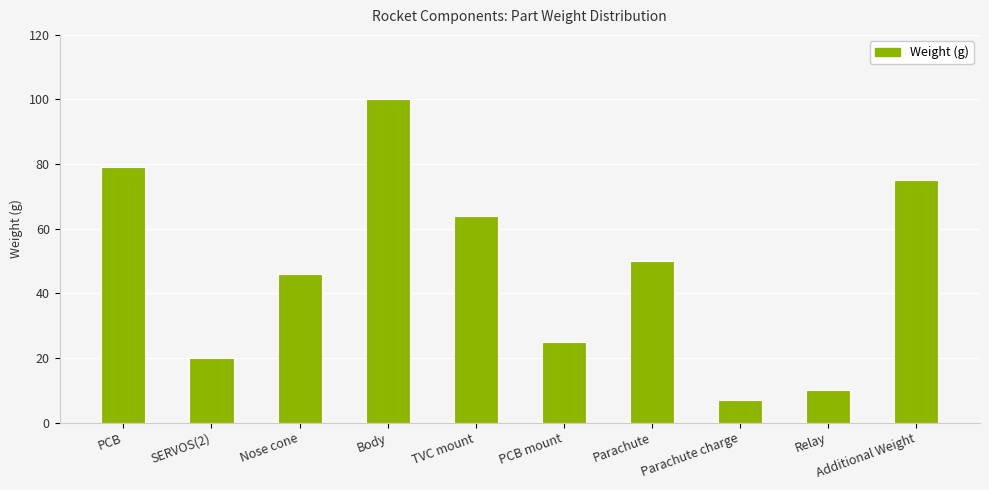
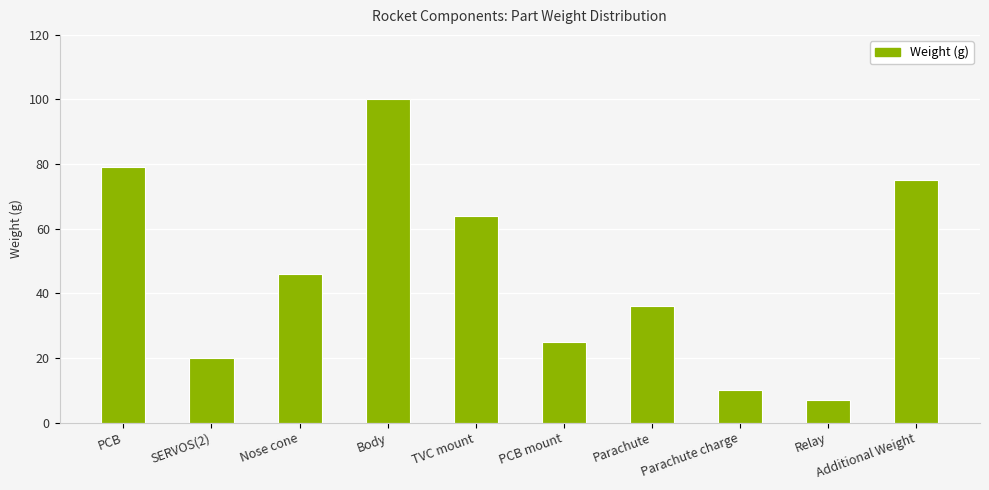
Parachute: 50 -> 36
Parachute charge: 7 -> 10
Relay: 10 -> 7
